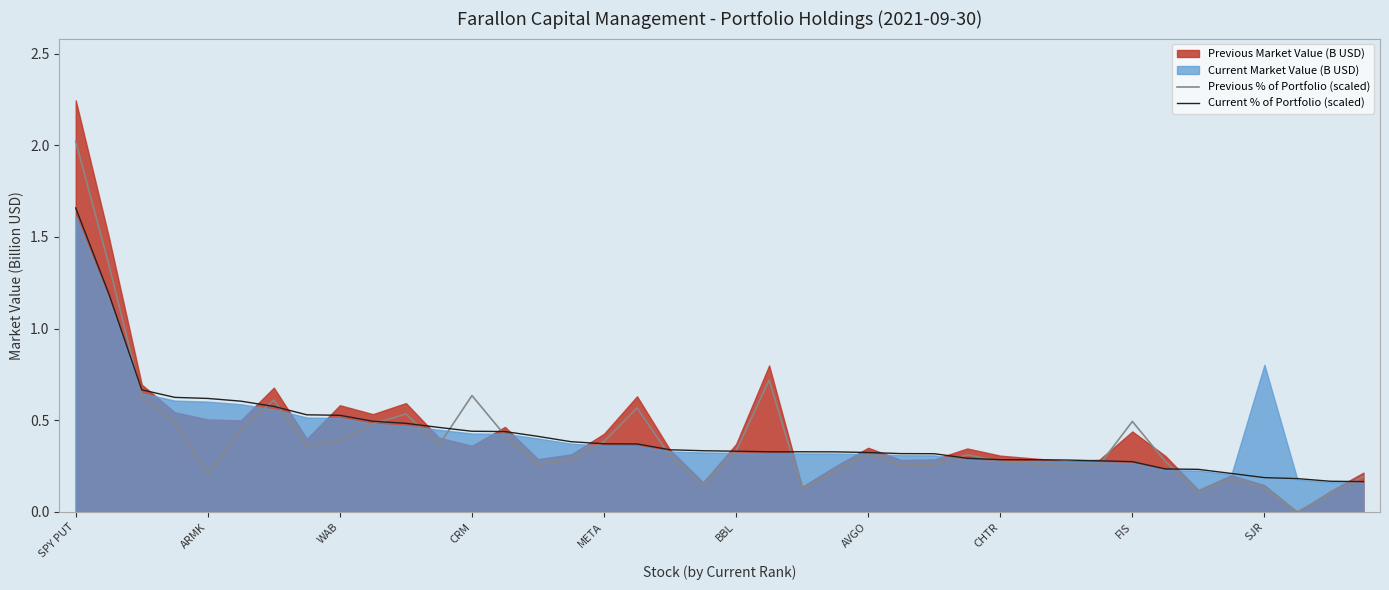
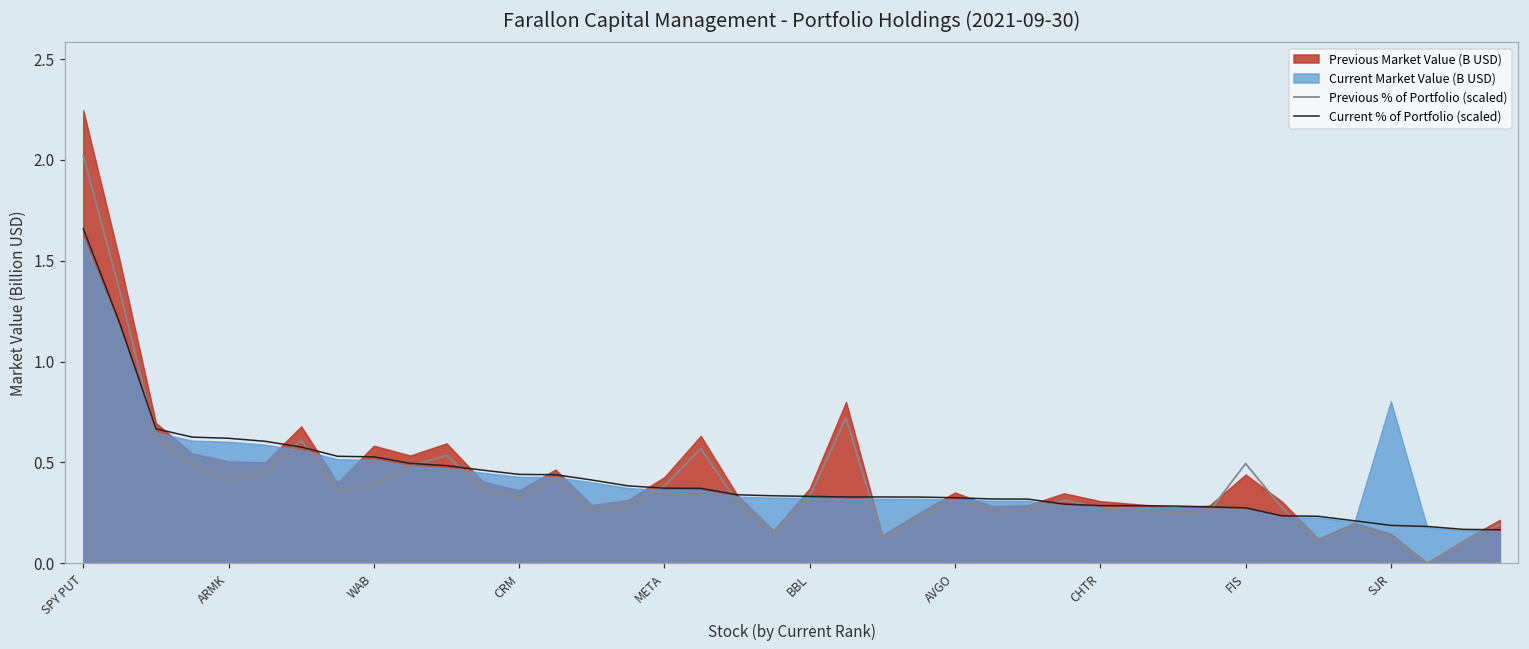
Previous % of Portfolio (scaled), ARMK: 0.20 -> 0.41
Previous % of Portfolio (scaled), CRM: 0.64 -> 0.32
